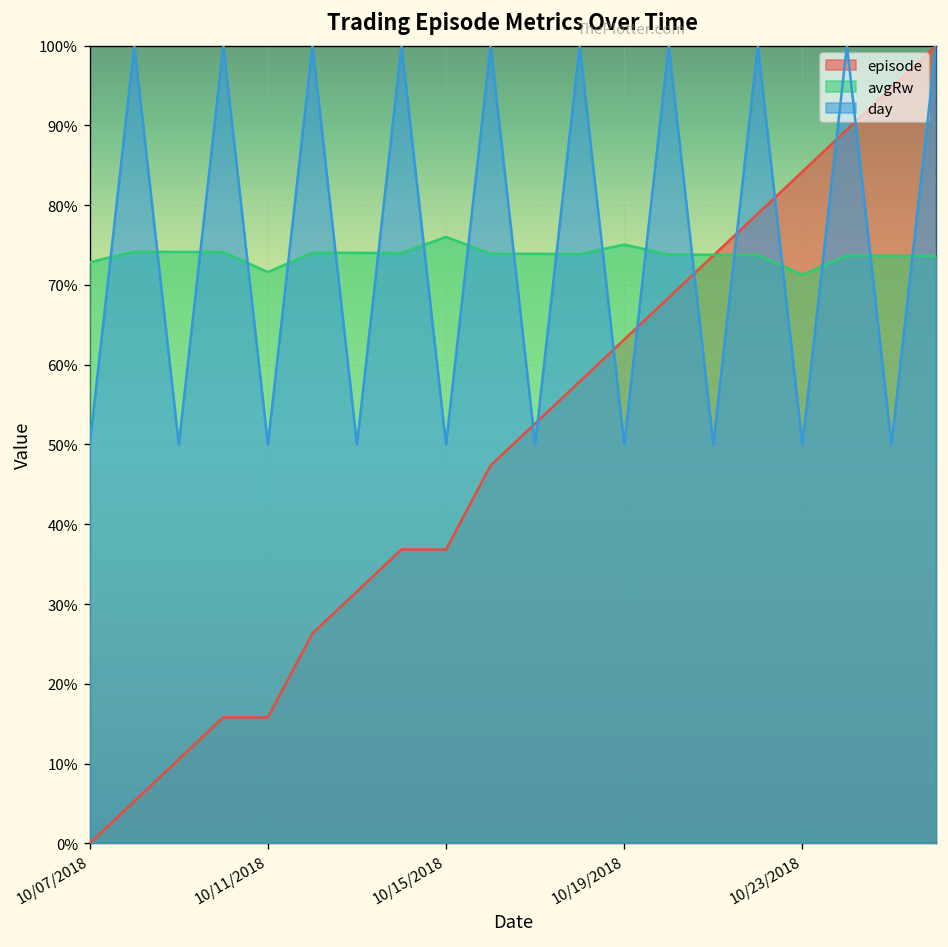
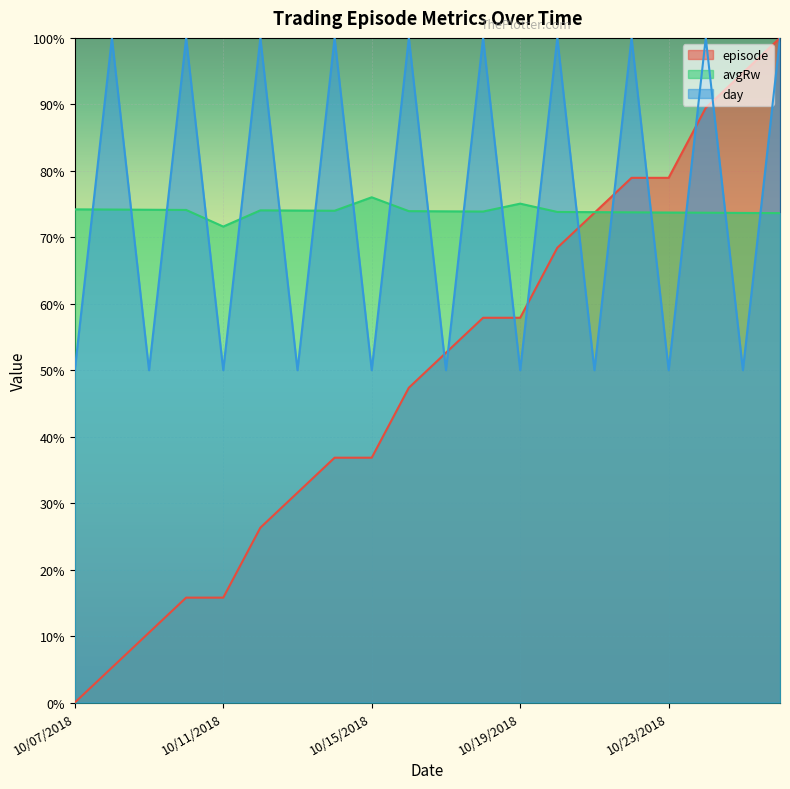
avgRw, 10/07/2018: 73% -> 74%
episode, 10/19/2018: 63% -> 58%
episode, 10/23/2018: 84% -> 79%
avgRw, 10/23/2018: 71% -> 74%
